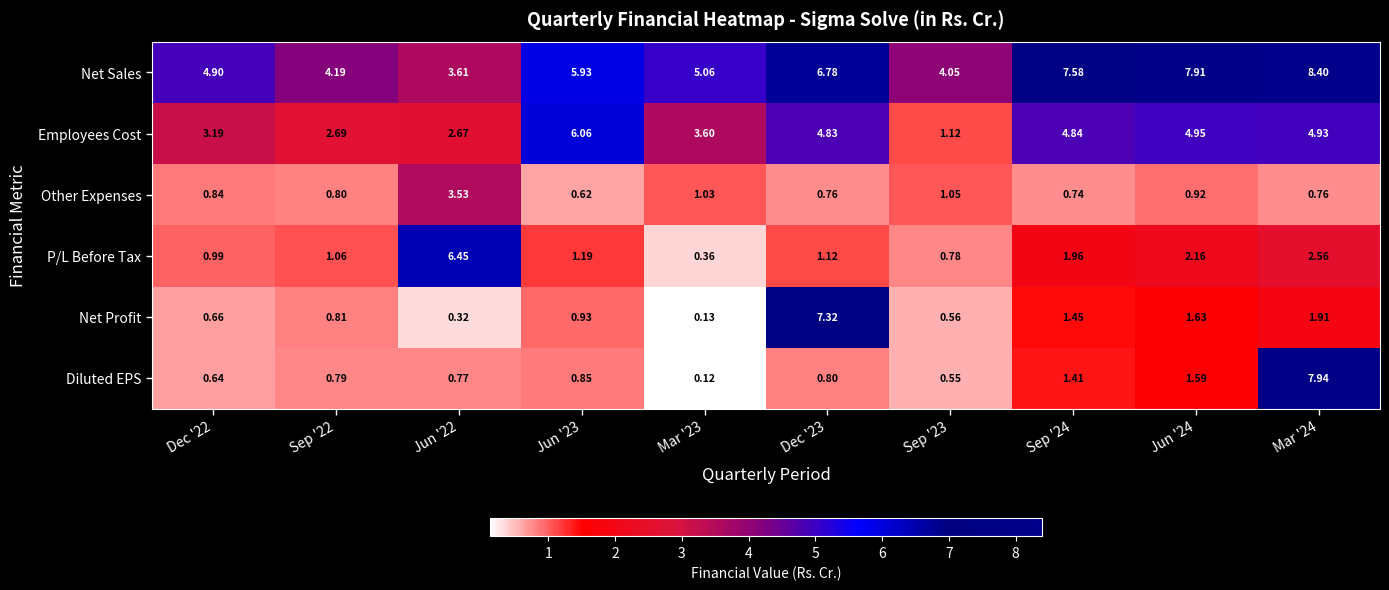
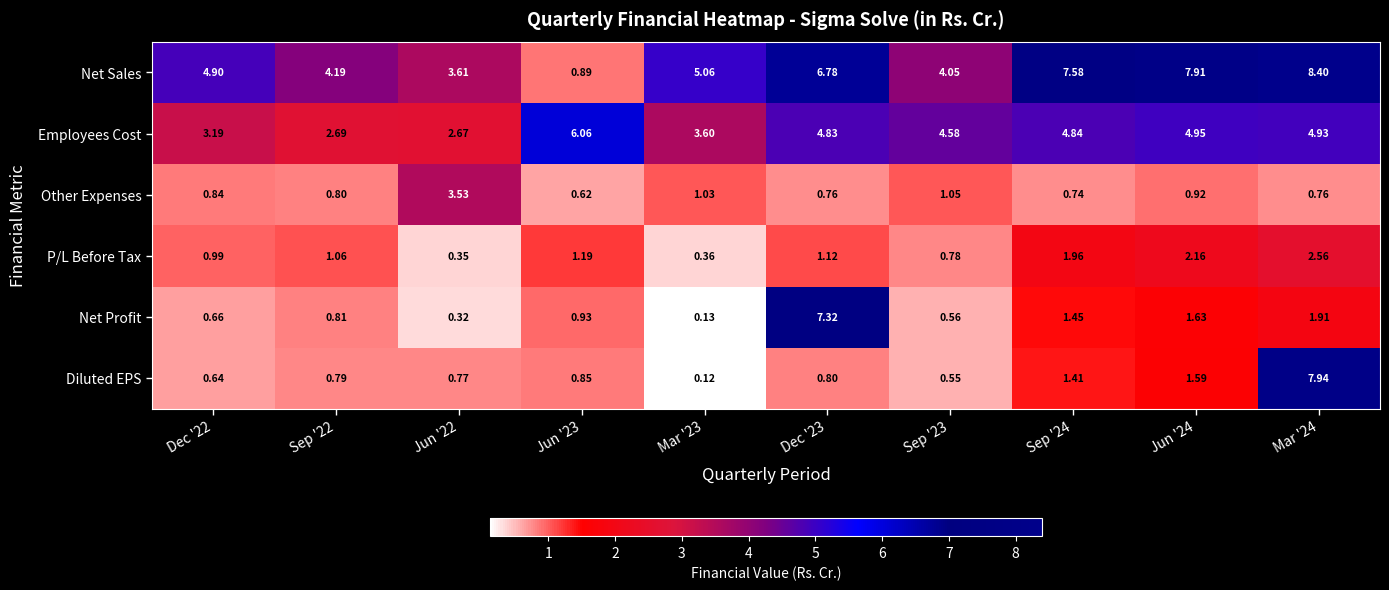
Net Sales, Jun '23: 5.93 -> 0.89
Employees Cost, Sep '23: 1.12 -> 4.58
P/L Before Tax, Jun '22: 6.45 -> 0.35
